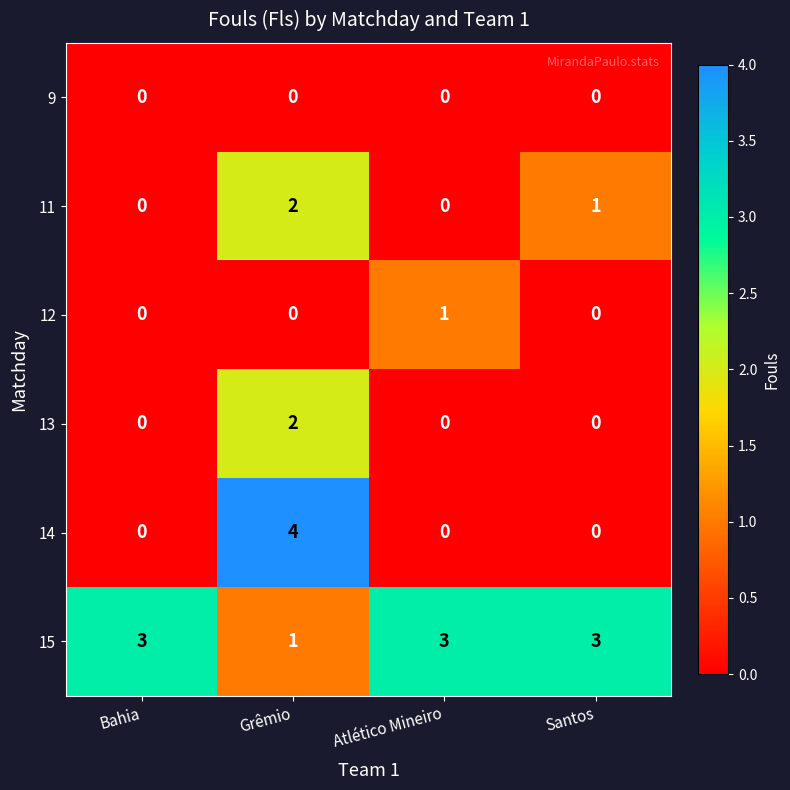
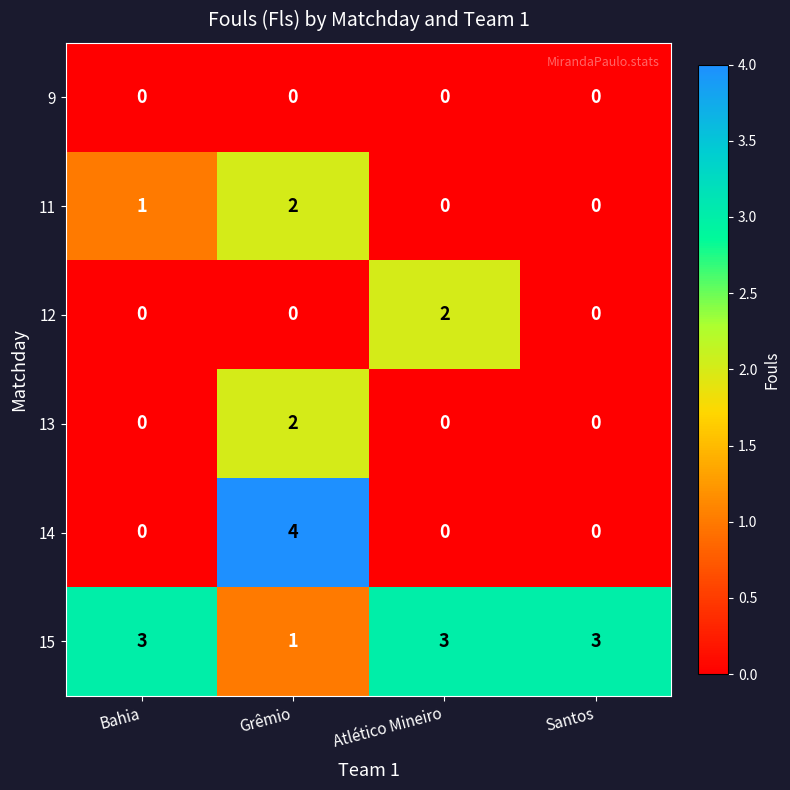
11, Bahia: 0 -> 1
11, Santos: 1 -> 0
12, Atlético Mineiro: 1 -> 2
